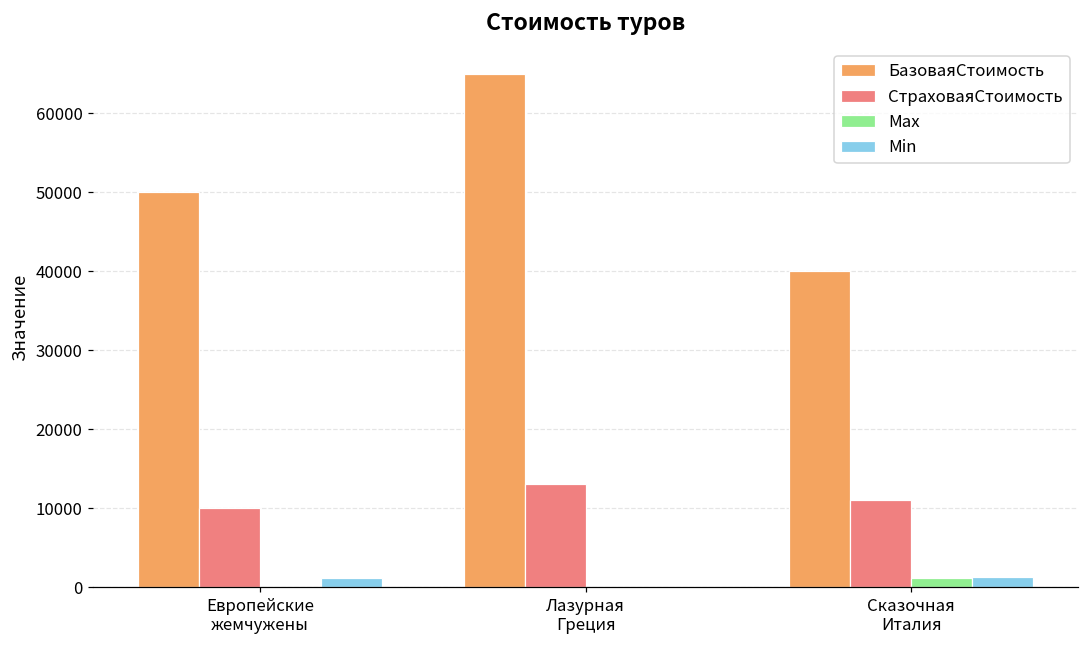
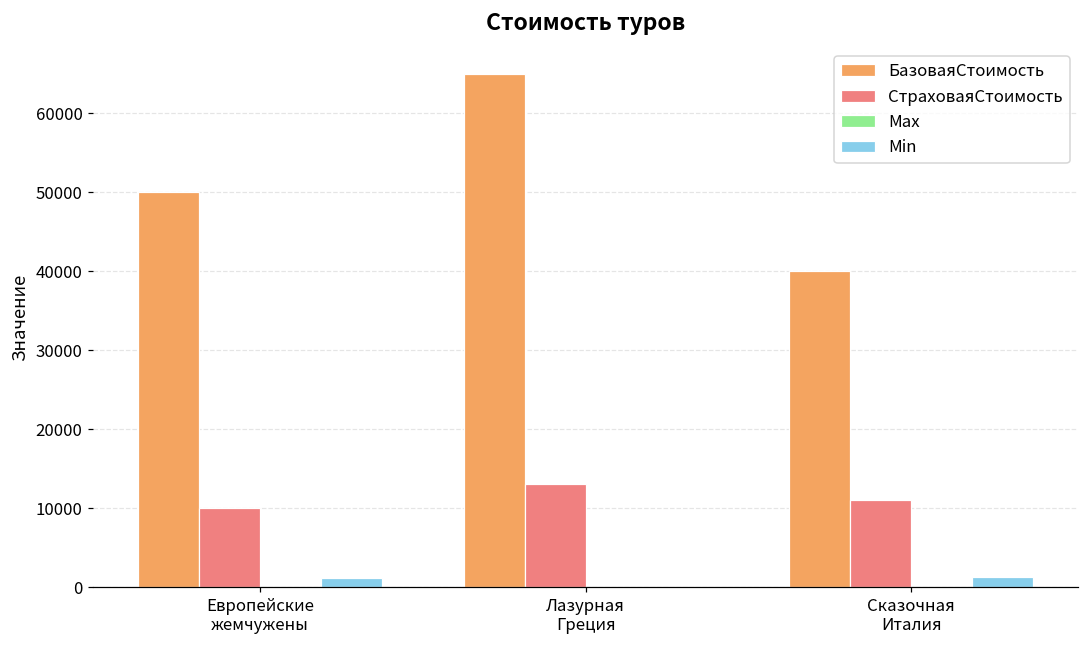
Max, Сказочная Италия: 1000 -> 0
